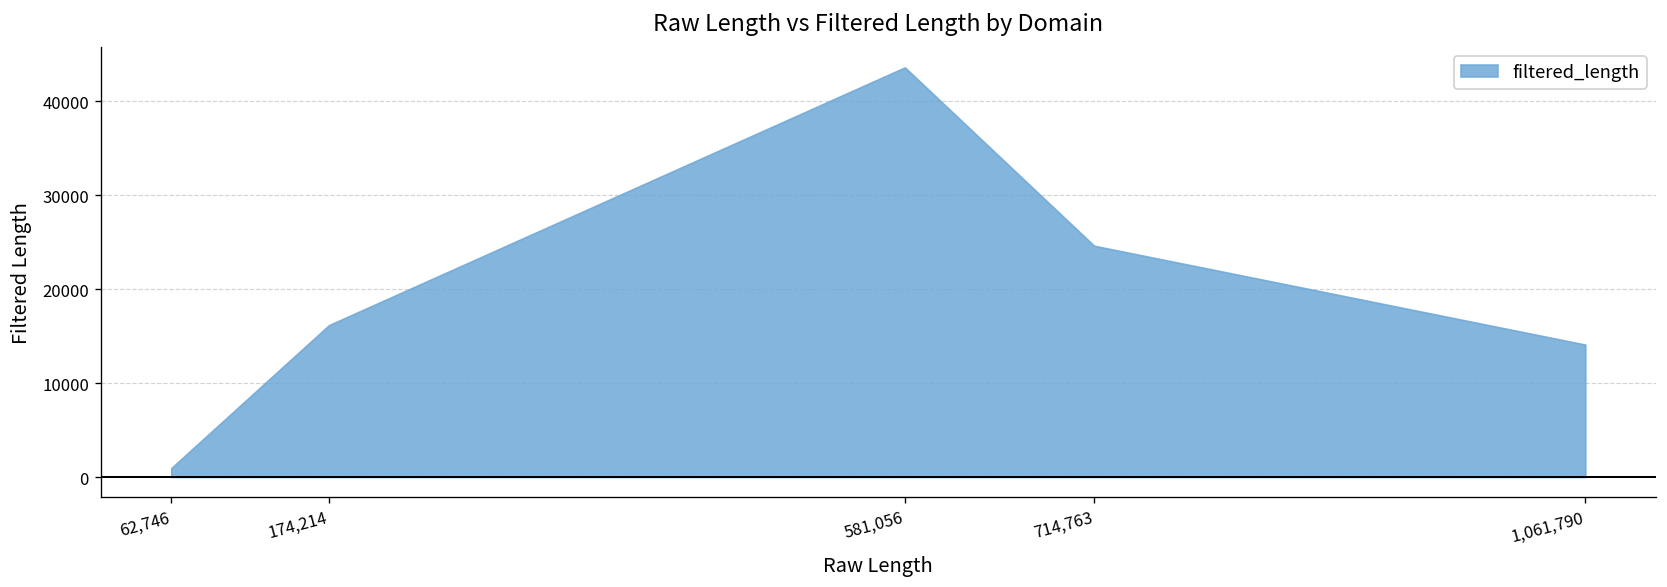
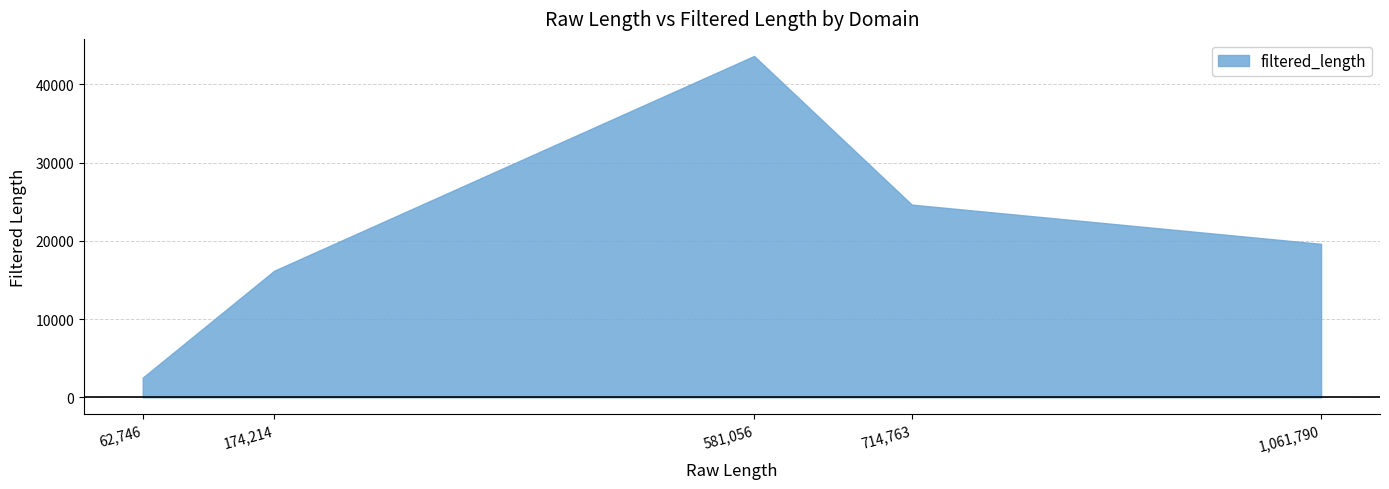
62,746: 1000 -> 3000
1,061,790: 14000 -> 20000
